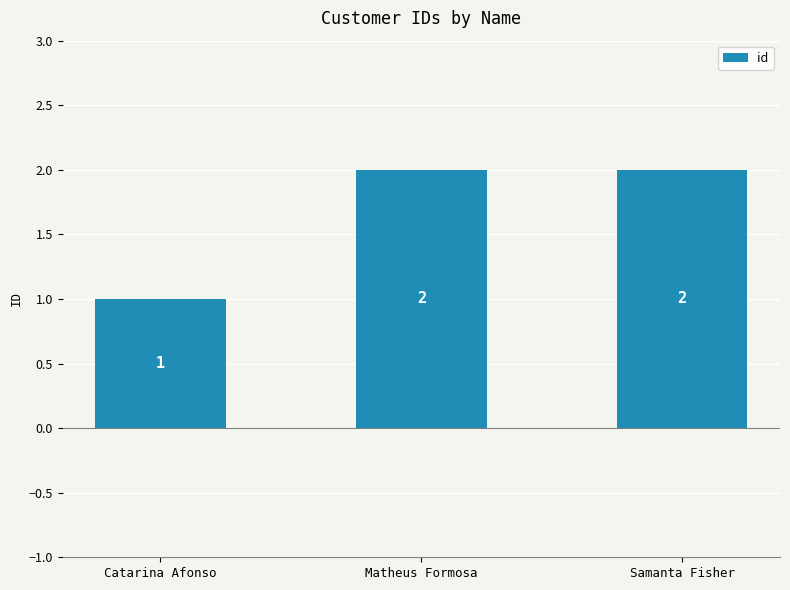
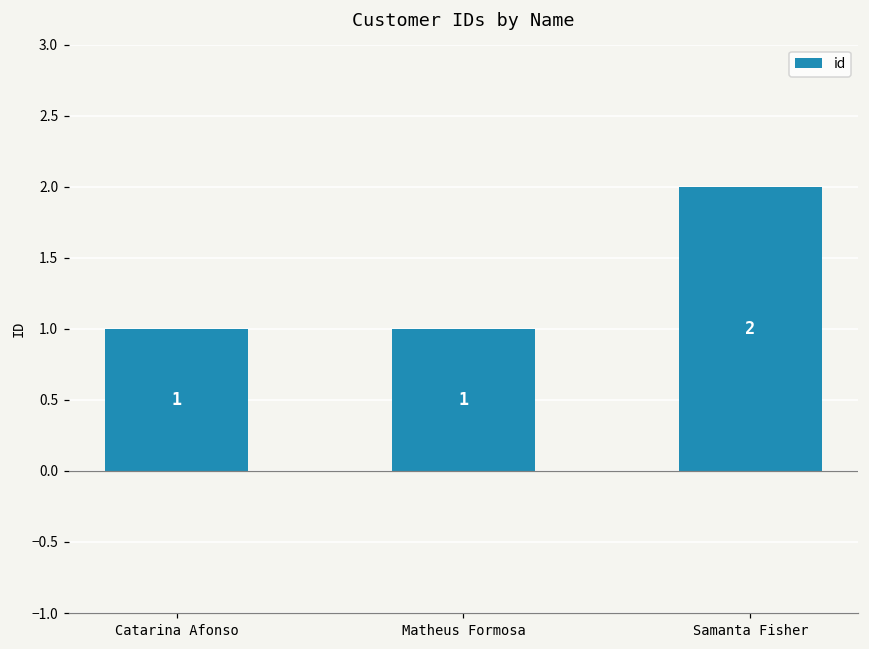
Matheus Formosa: 2 -> 1
